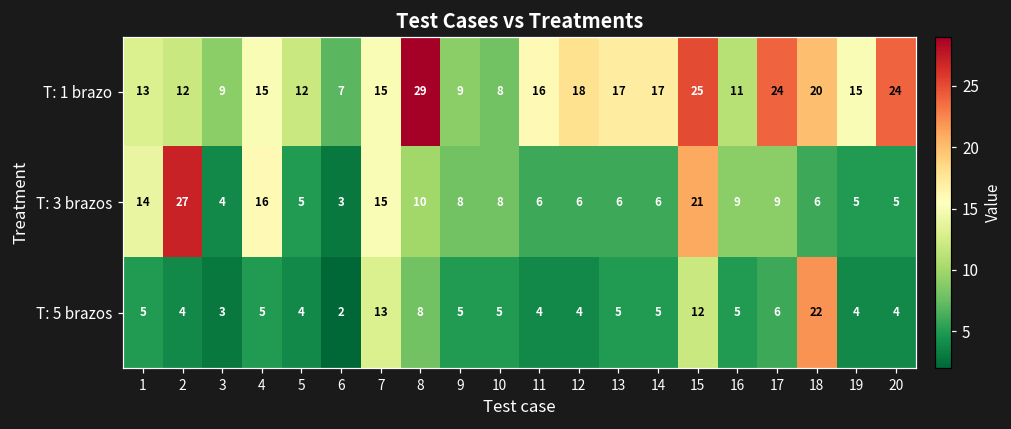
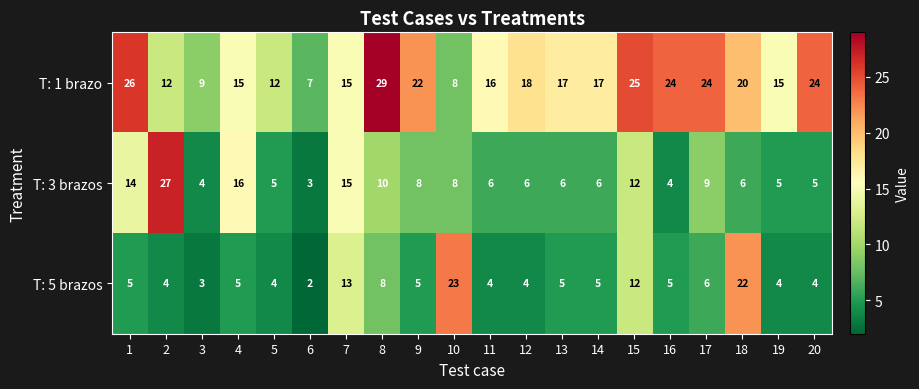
T: 1 brazo, 1: 13 -> 26
T: 1 brazo, 9: 9 -> 22
T: 1 brazo, 16: 11 -> 24
T: 3 brazos, 15: 21 -> 12
T: 3 brazos, 16: 9 -> 4
T: 5 brazos, 10: 5 -> 23
